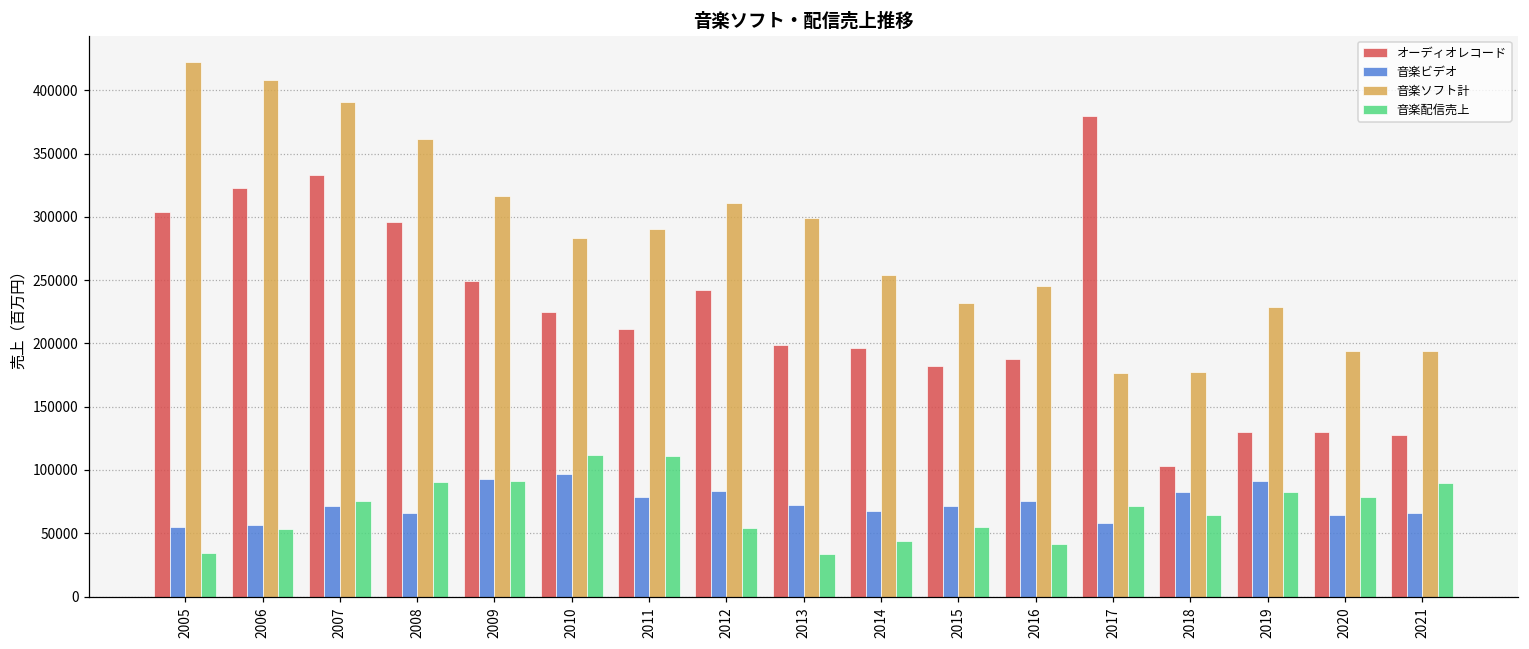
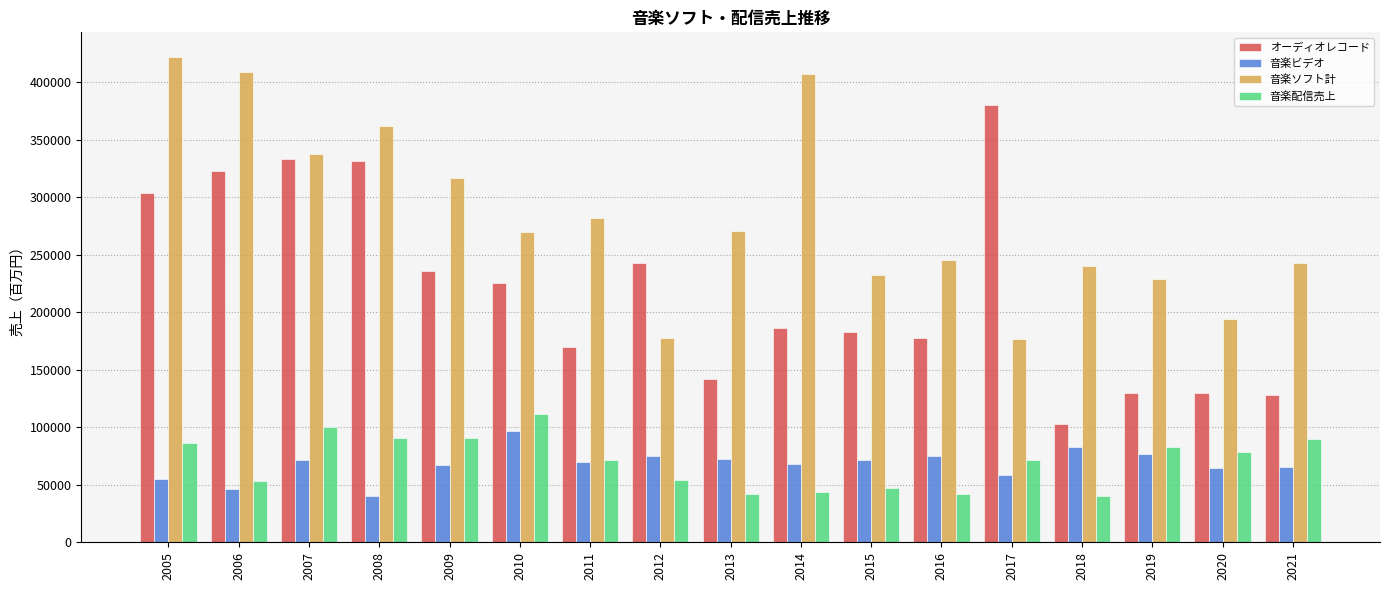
音楽配信売上, 2005: 34000 -> 87000
音楽ビデオ, 2006: 57000 -> 46000
音楽ソフト計, 2007: 391000 -> 337000
音楽配信売上, 2007: 75000 -> 101000
オーディオレコード, 2008: 296000 -> 331000
音楽ビデオ, 2008: 66000 -> 41000
オーディオレコード, 2009: 250000 -> 236000
音楽ビデオ, 2009: 93000 -> 67000
音楽ソフト計, 2010: 284000 -> 270000
オーディオレコード, 2011: 212000 -> 170000
音楽ビデオ, 2011: 78000 -> 70000
音楽ソフト計, 2011: 291000 -> 282000
音楽配信売上, 2011: 111000 -> 72000
音楽ビデオ, 2012: 83000 -> 75000
音楽ソフト計, 2012: 311000 -> 178000
オーディオレコード, 2013: 198000 -> 142000
音楽ソフト計, 2013: 299000 -> 270000
音楽配信売上, 2013: 33000 -> 42000
オーディオレコード, 2014: 197000 -> 186000
音楽ソフト計, 2014: 254000 -> 407000
音楽配信売上, 2015: 55000 -> 47000
オーディオレコード, 2016: 188000 -> 178000
音楽ソフト計, 2018: 177000 -> 240000
音楽配信売上, 2018: 64000 -> 40000
音楽ビデオ, 2019: 91000 -> 76000
音楽ソフト計, 2021: 194000 -> 243000
